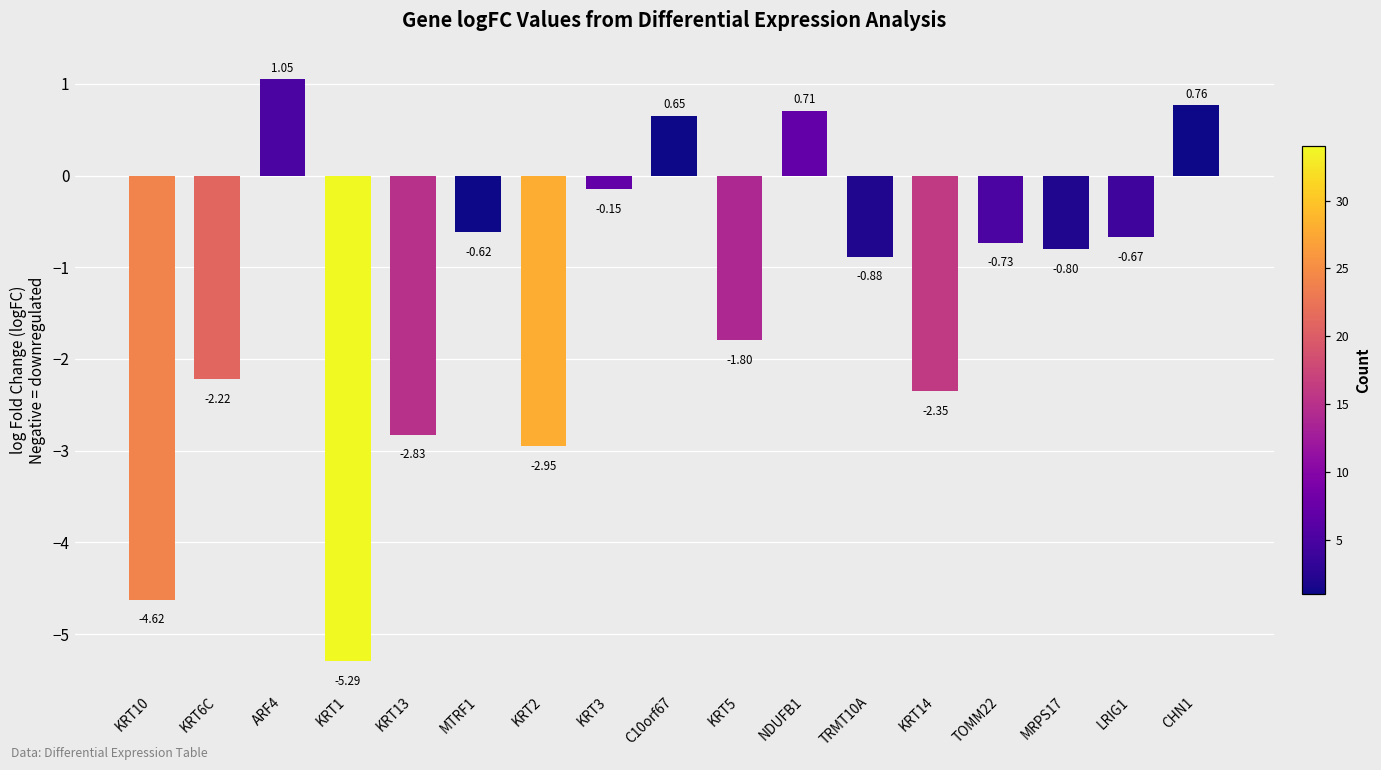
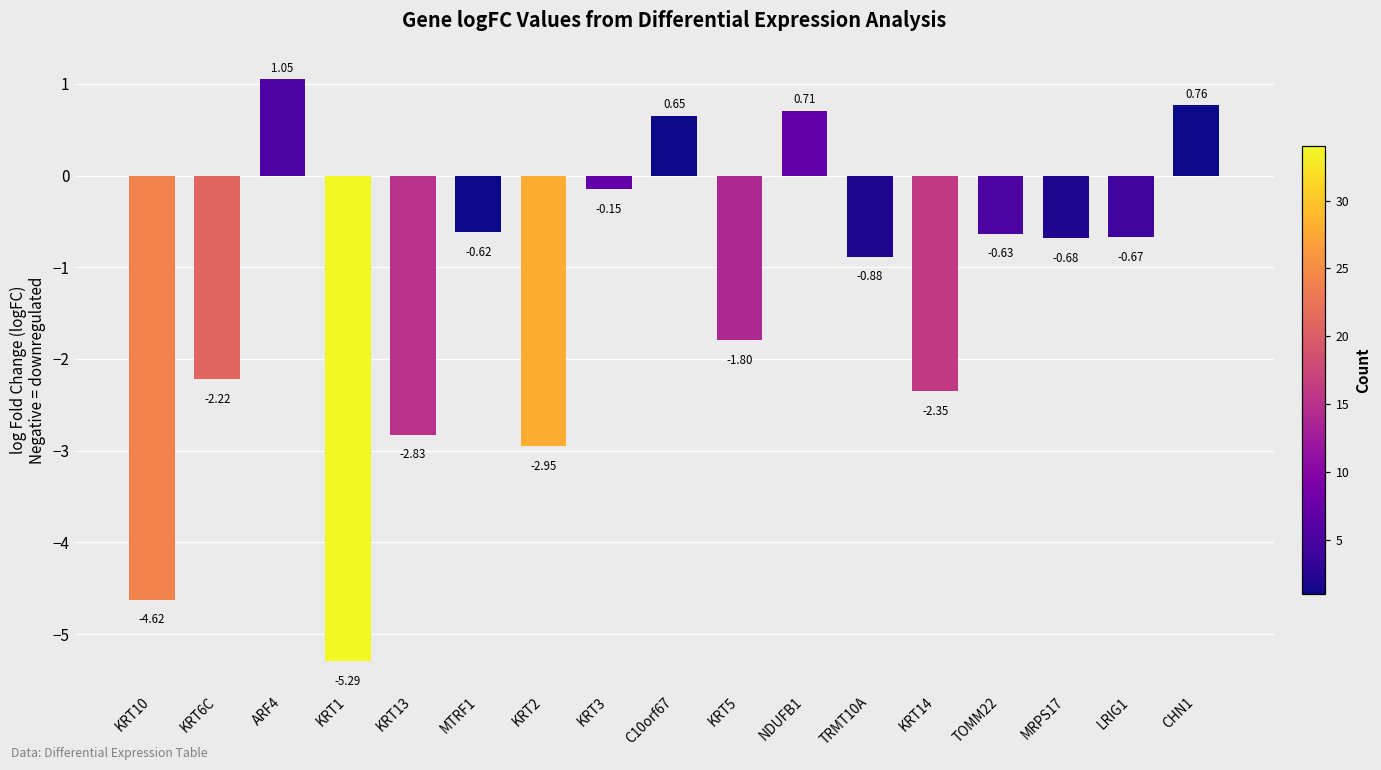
TOMM22: -0.73 -> -0.63
MRPS17: -0.80 -> -0.68
